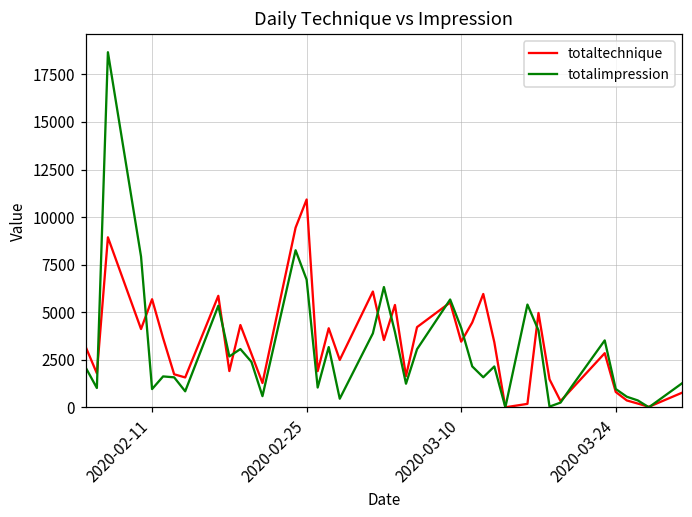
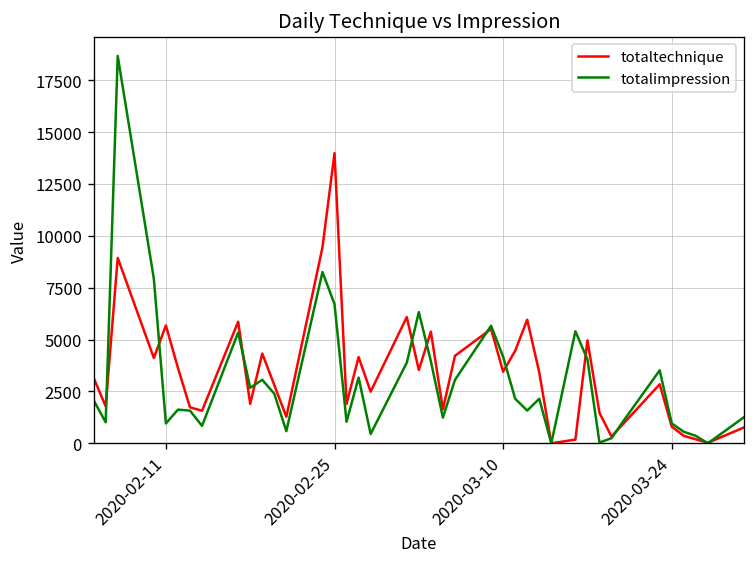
totaltechnique, 2020-02-25: 10900 -> 14000
